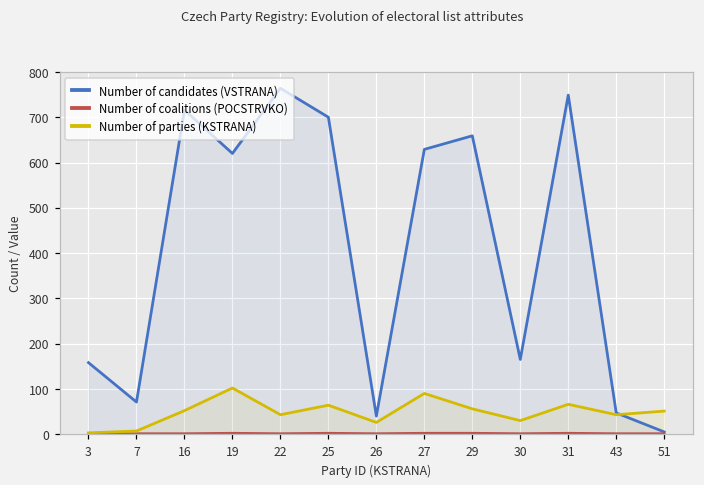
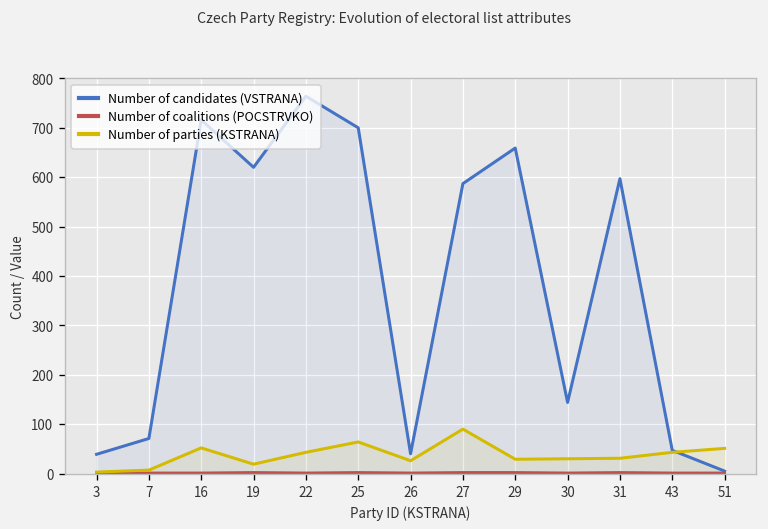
Number of candidates (VSTRANA), 3: 160 -> 40
Number of parties (KSTRANA), 19: 100 -> 20
Number of candidates (VSTRANA), 27: 630 -> 590
Number of parties (KSTRANA), 29: 60 -> 30
Number of candidates (VSTRANA), 30: 170 -> 140
Number of candidates (VSTRANA), 31: 750 -> 600
Number of parties (KSTRANA), 31: 70 -> 30
